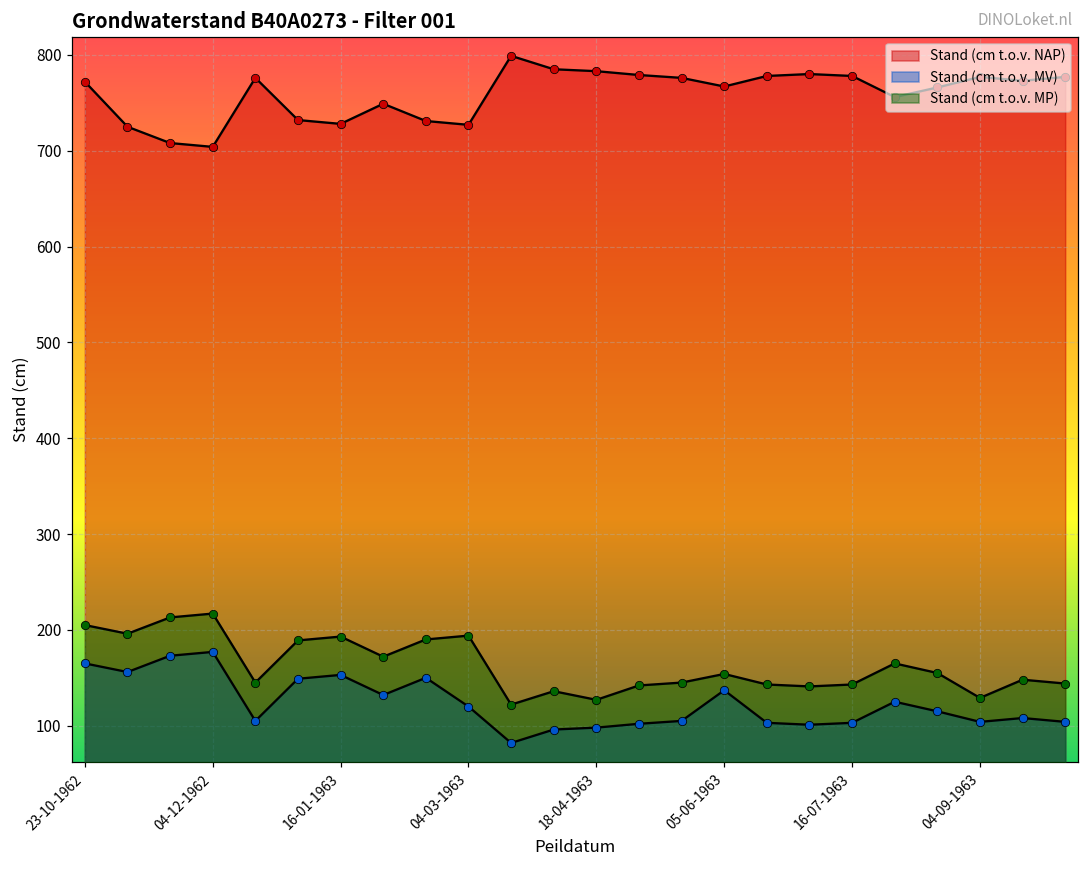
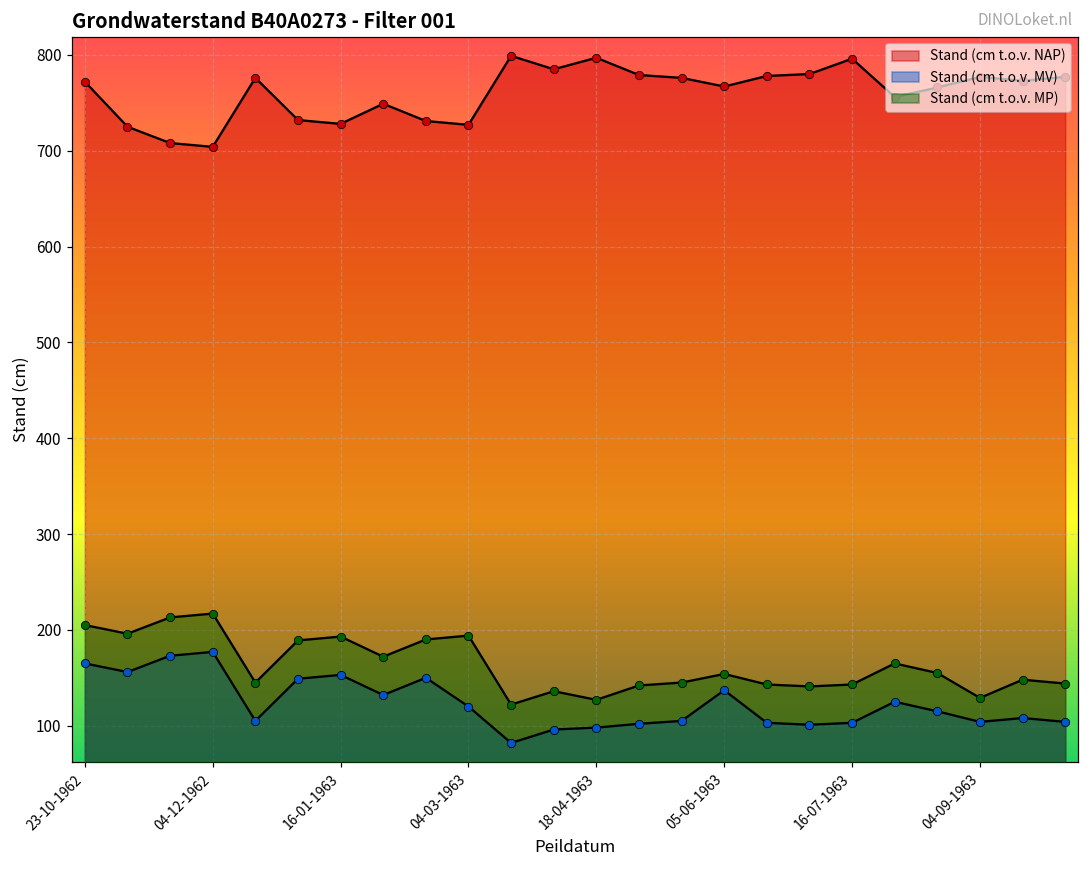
Stand (cm t.o.v. NAP), 18-04-1963: 780 -> 800
Stand (cm t.o.v. NAP), 16-07-1963: 780 -> 800
